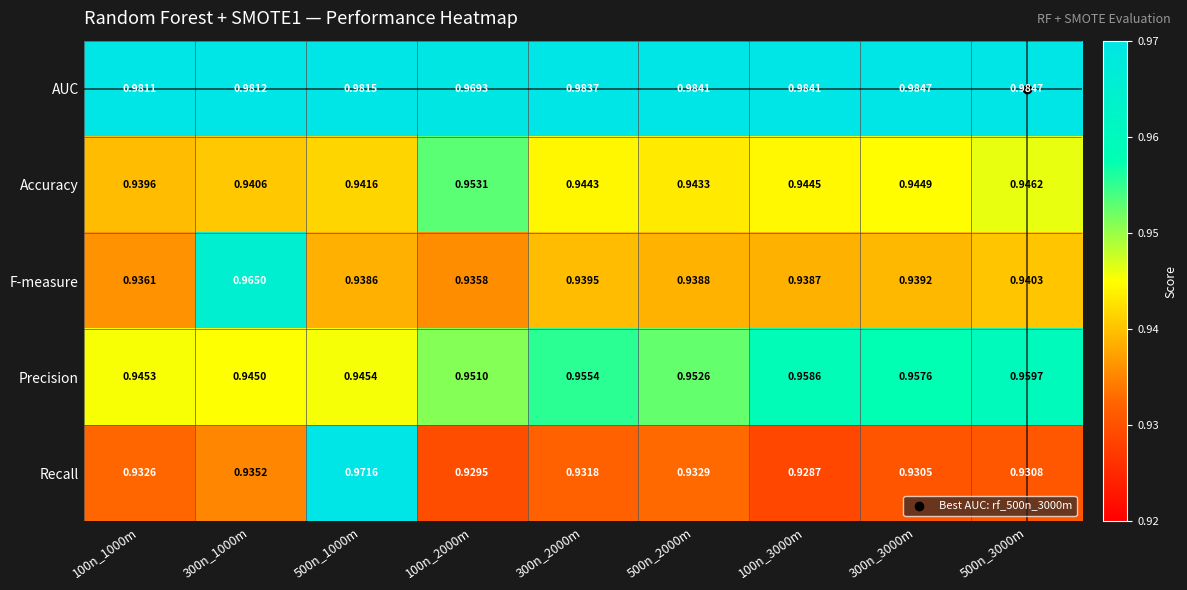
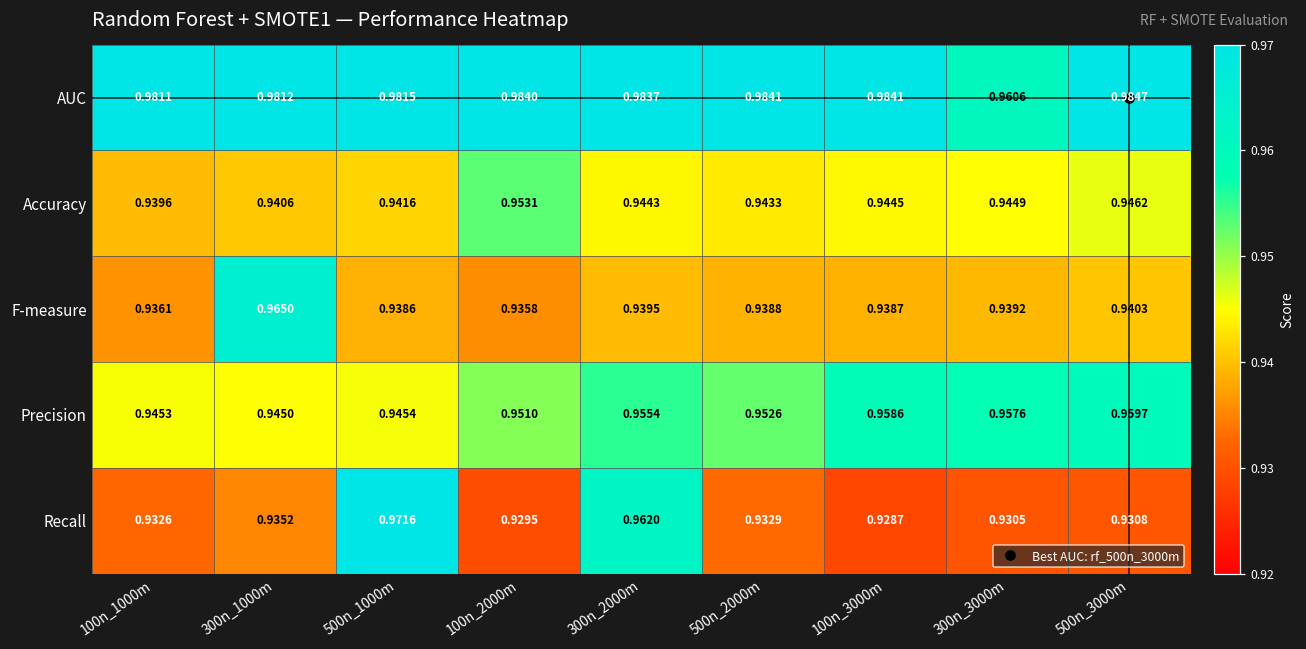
AUC, 100n_2000m: 0.9693 -> 0.9840
AUC, 300n_3000m: 0.9847 -> 0.9606
Recall, 300n_2000m: 0.9318 -> 0.9620
